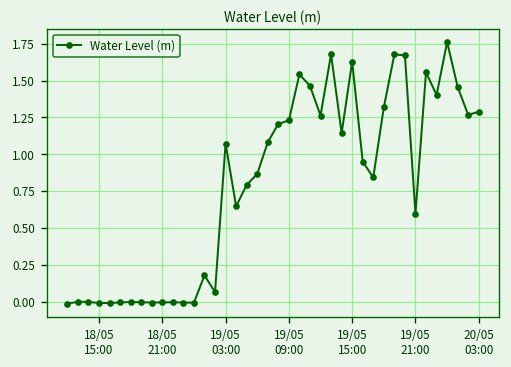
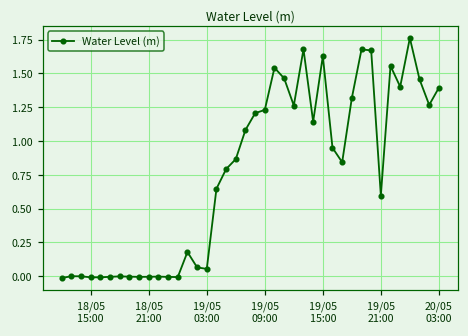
19/05 03:00: 1.07 -> 0.05
20/05 03:00: 1.29 -> 1.39
